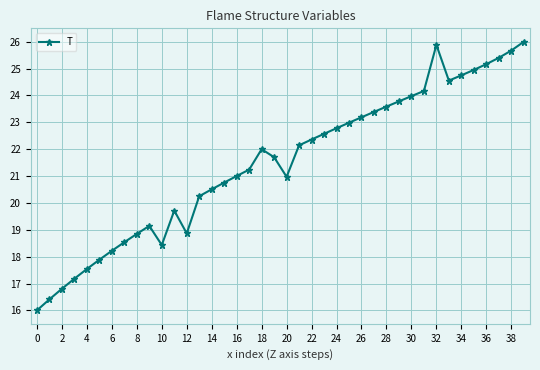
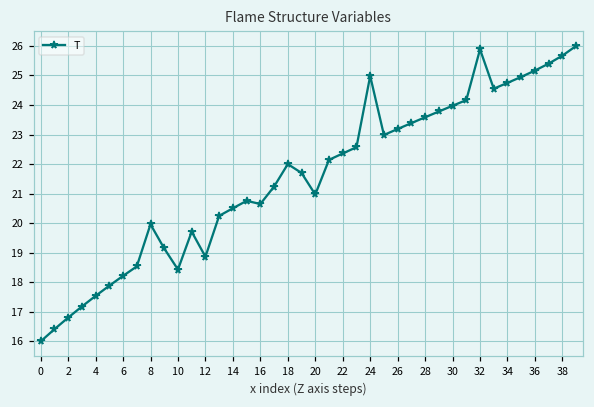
8: 18.8 -> 20.0
16: 21.0 -> 20.7
24: 22.8 -> 25.0
